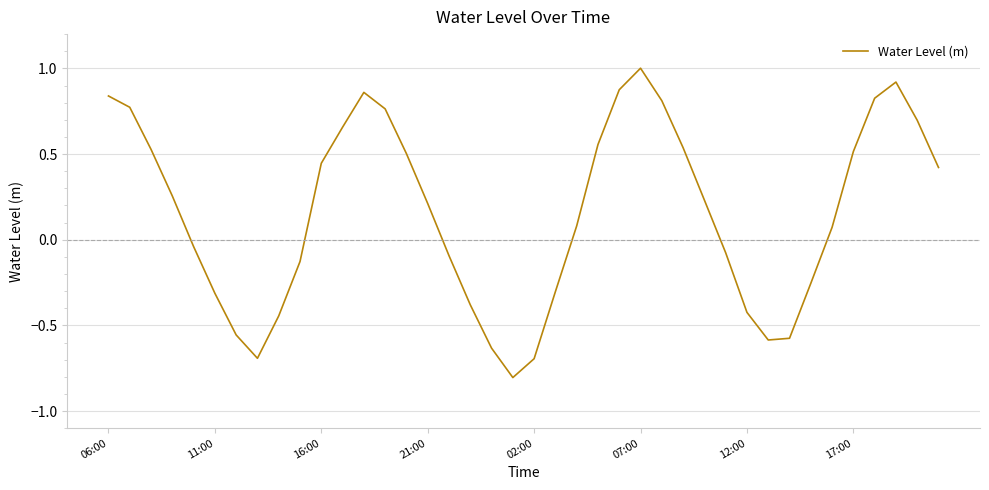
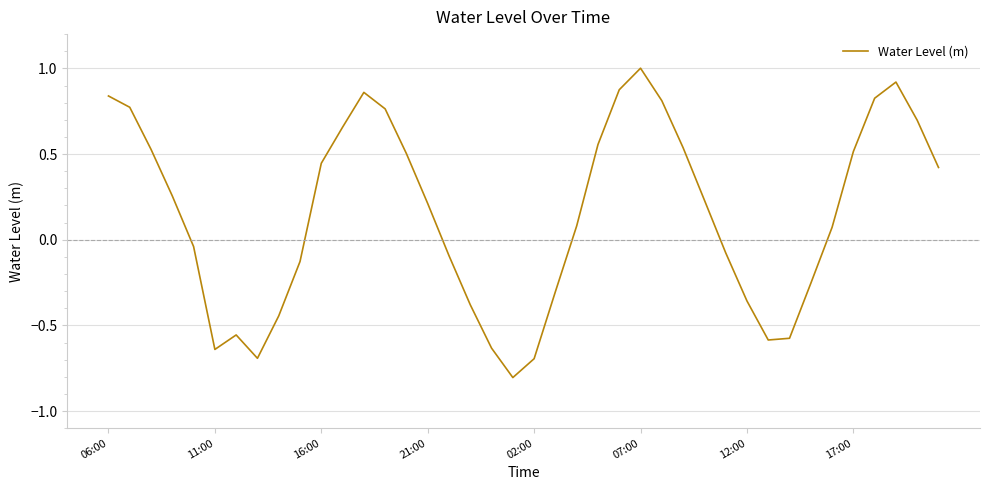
11:00: -0.31 -> -0.64
12:00: -0.42 -> -0.36
